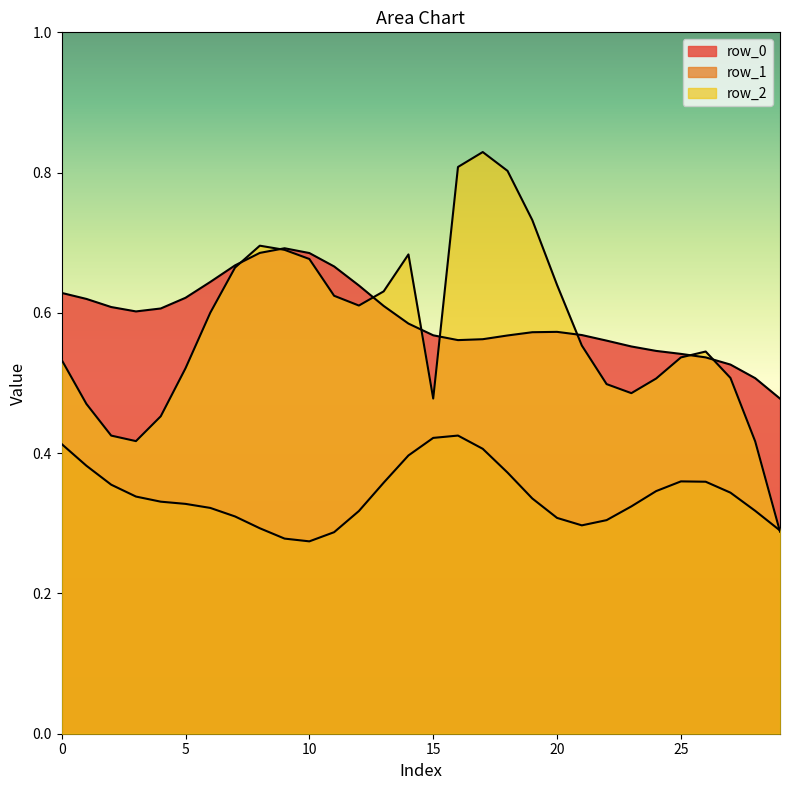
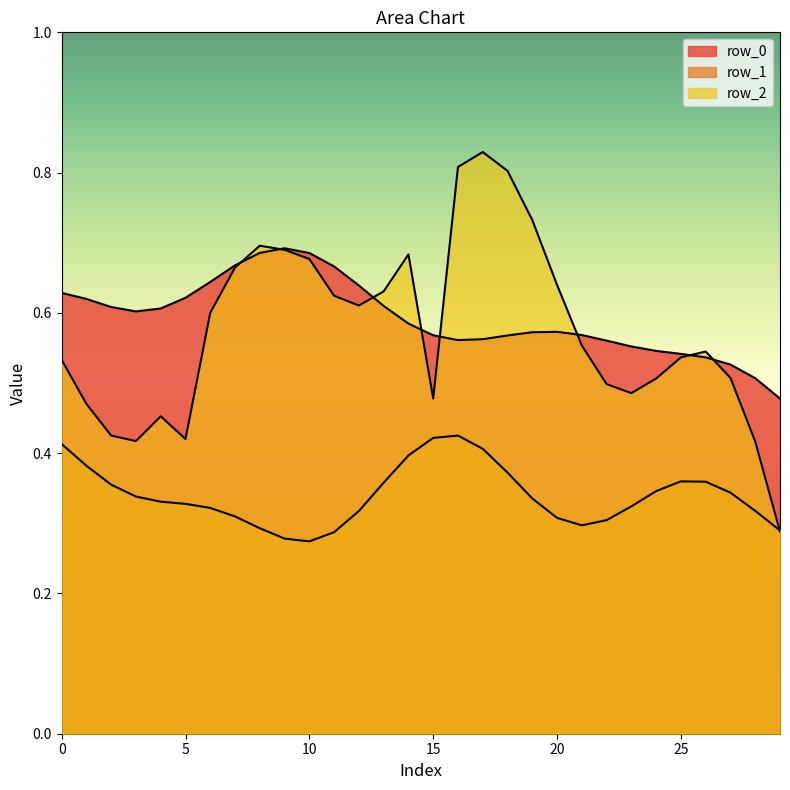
row_2, 5: 0.52 -> 0.42
